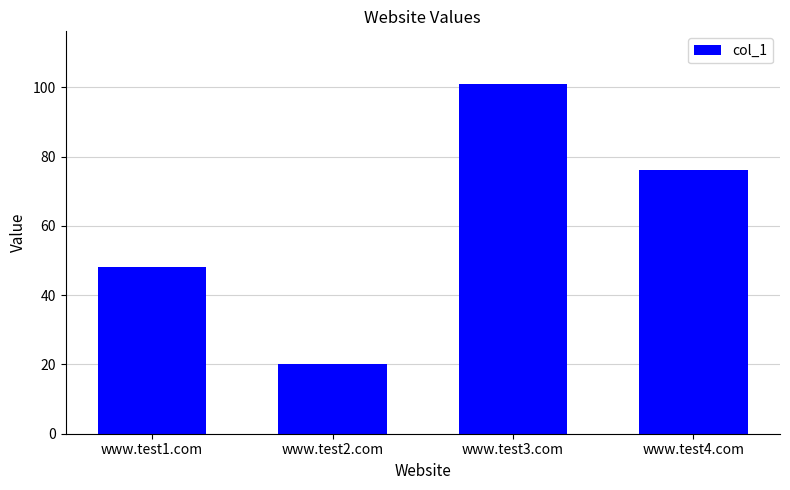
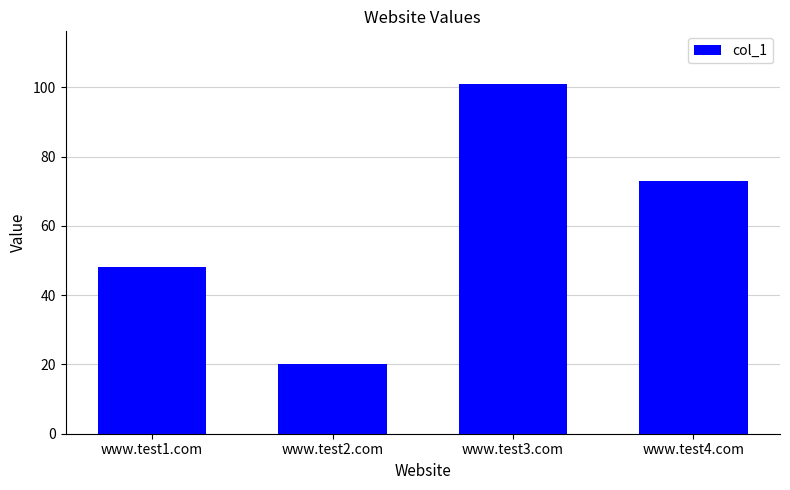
www.test4.com: 76 -> 73
